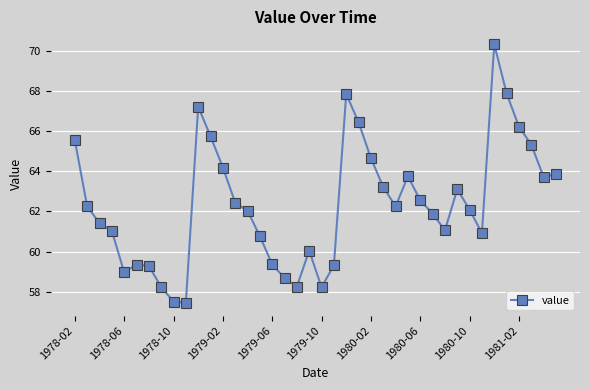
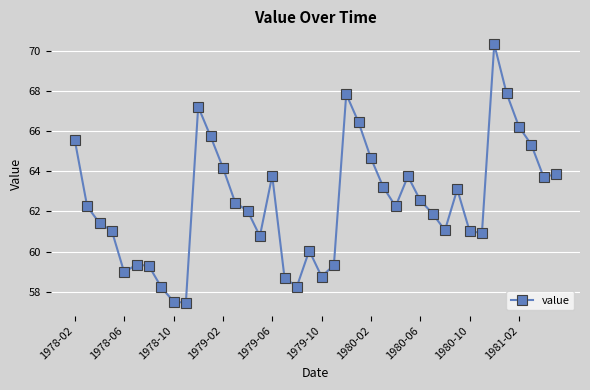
1979-06: 59.4 -> 63.8
1979-10: 58.2 -> 58.8
1980-10: 62.1 -> 61.0
